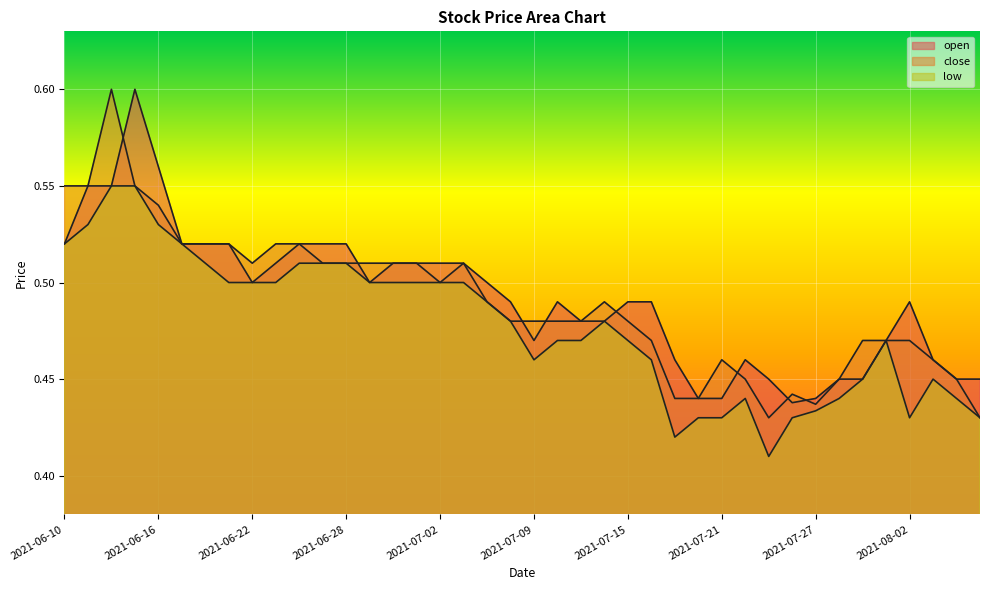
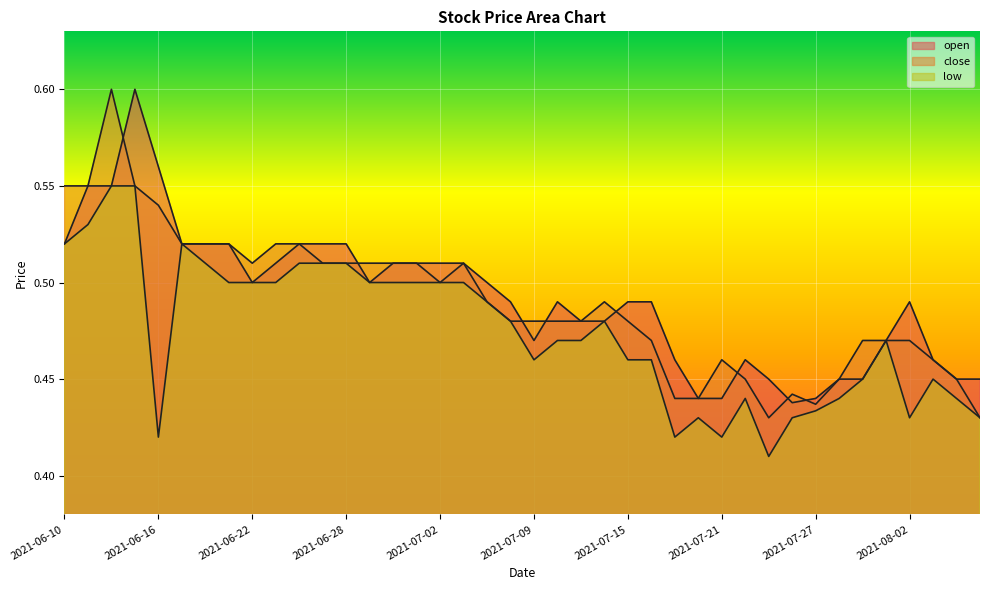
low, 2021-06-16: 0.53 -> 0.42
low, 2021-07-15: 0.47 -> 0.46
low, 2021-07-21: 0.43 -> 0.42
